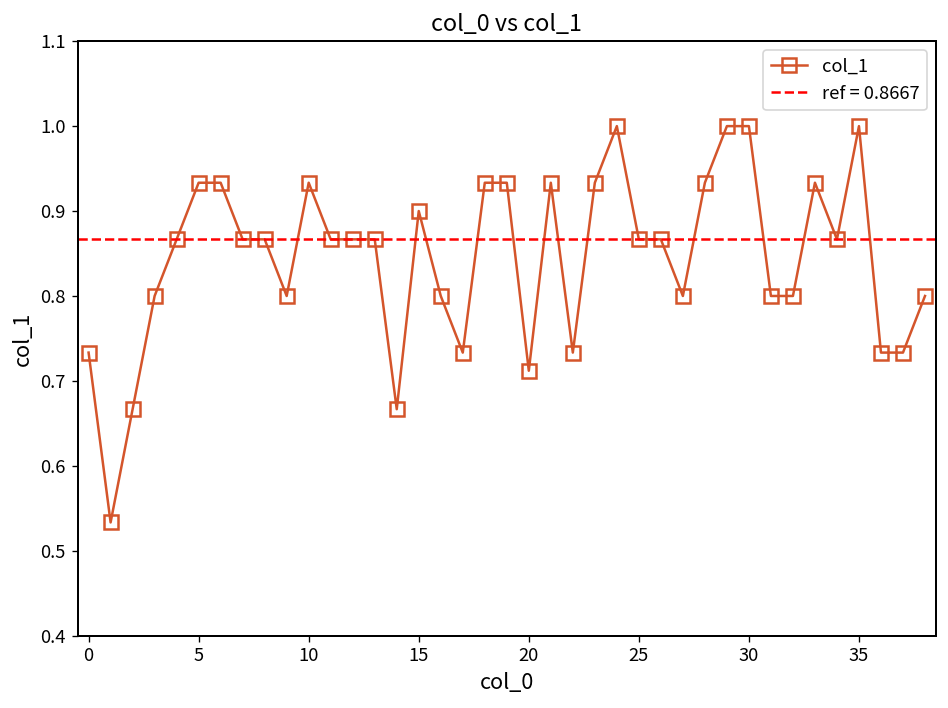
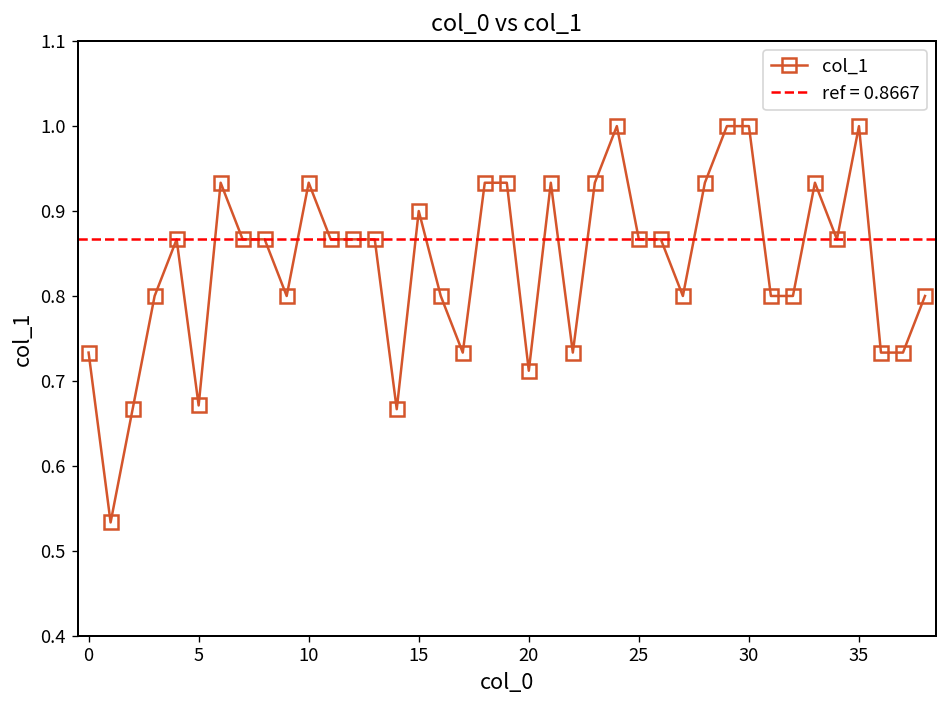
5: 0.93 -> 0.67
